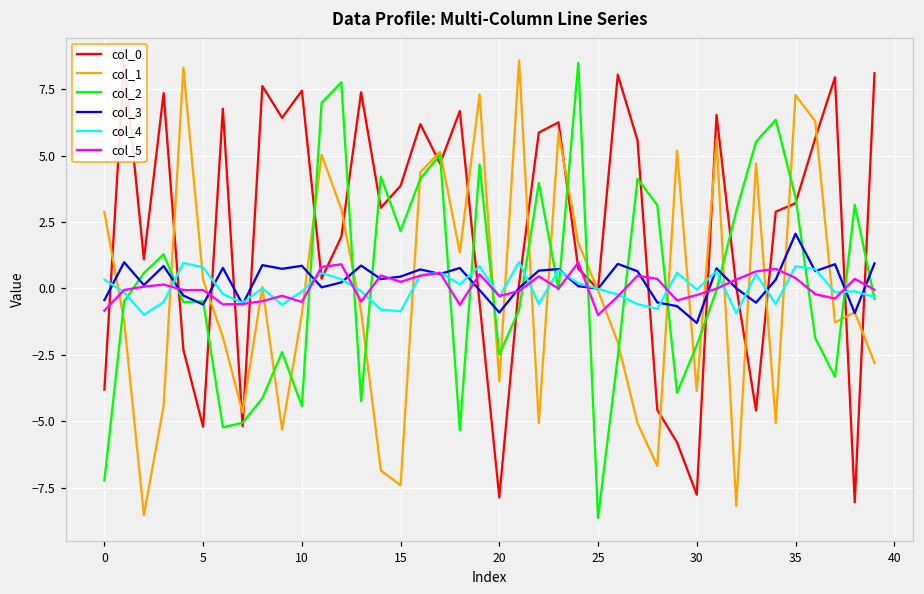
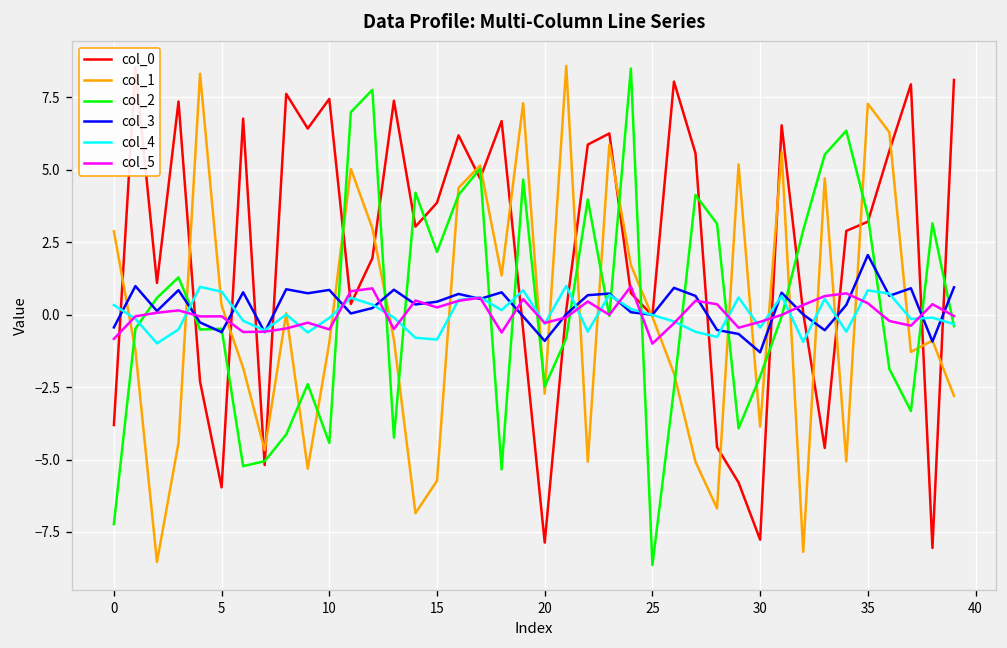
col_0, 5: -5.2 -> -6.0
col_1, 15: -7.4 -> -5.7
col_1, 20: -3.5 -> -2.7
col_4, 30: 0.0 -> -0.4
